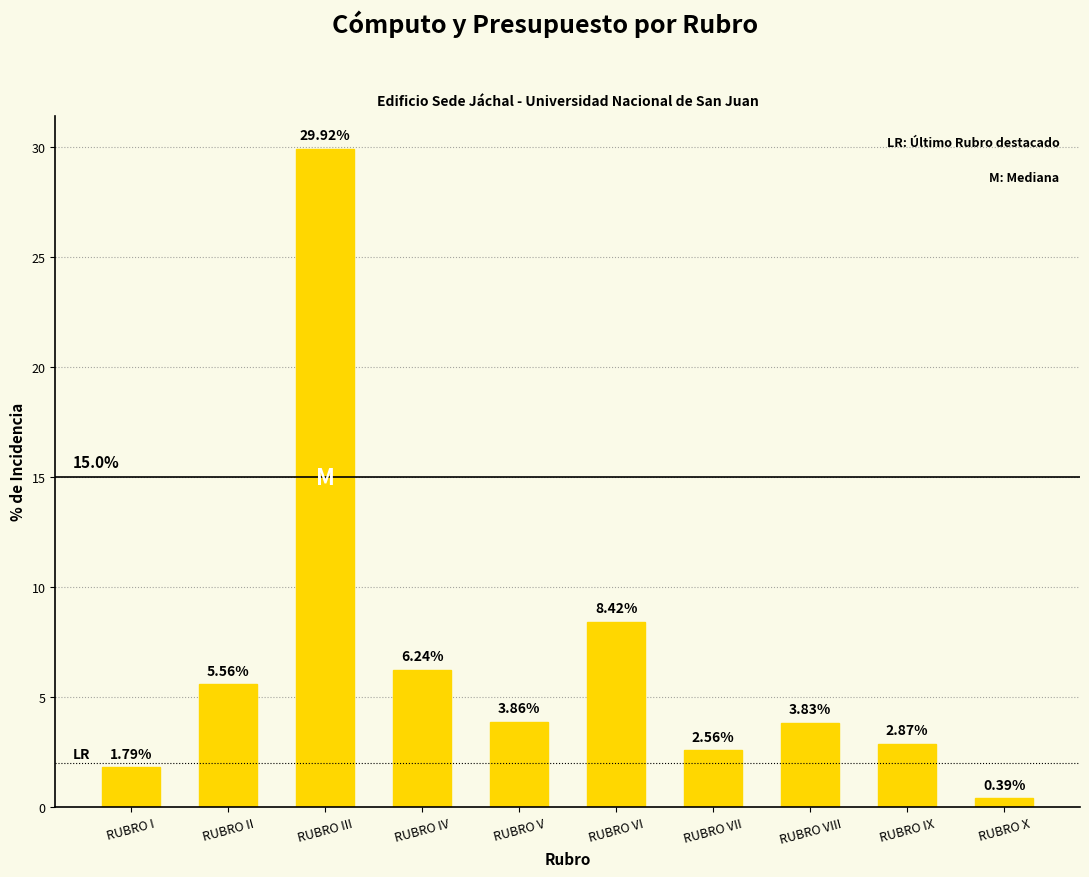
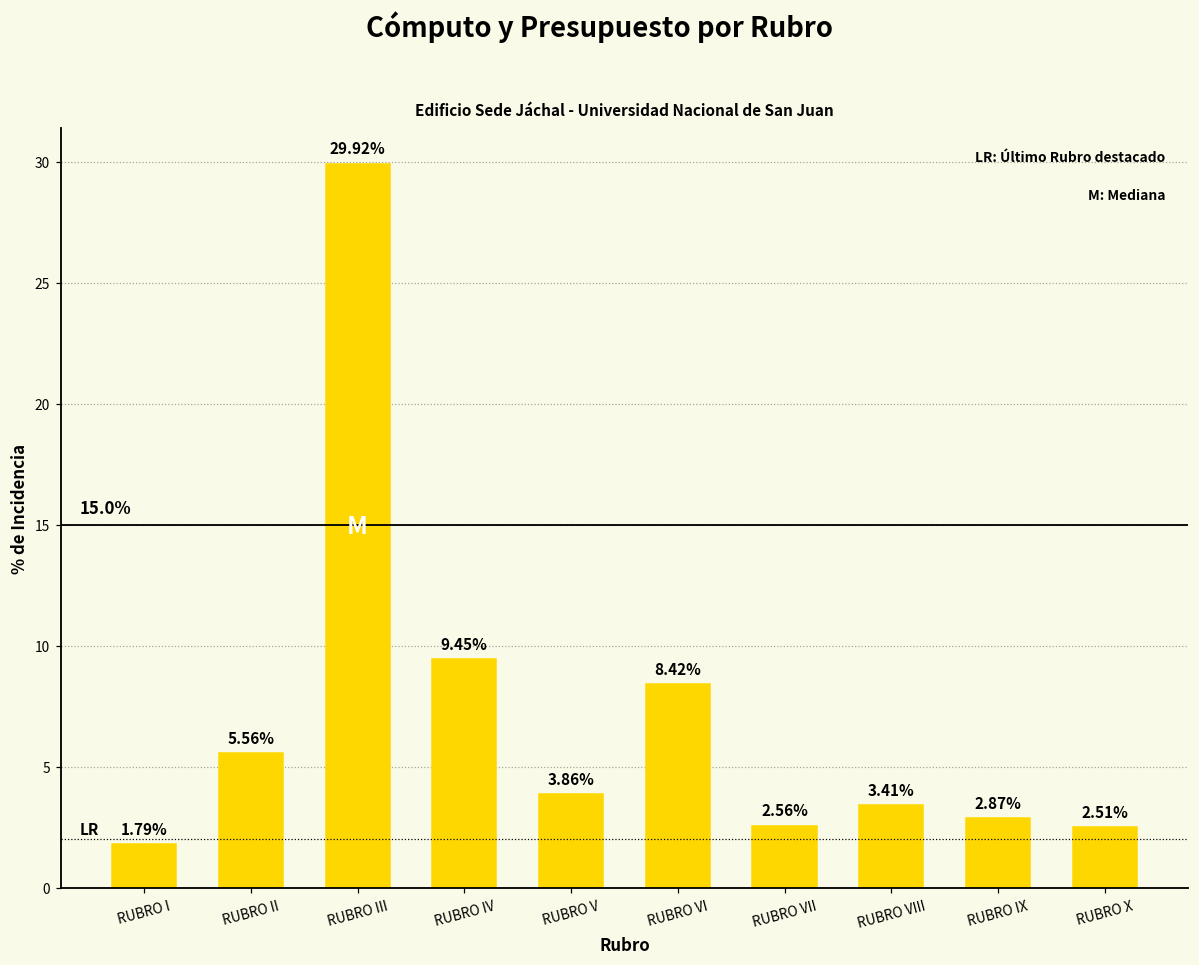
RUBRO IV: 6.24% -> 9.45%
RUBRO VIII: 3.83% -> 3.41%
RUBRO X: 0.39% -> 2.51%
